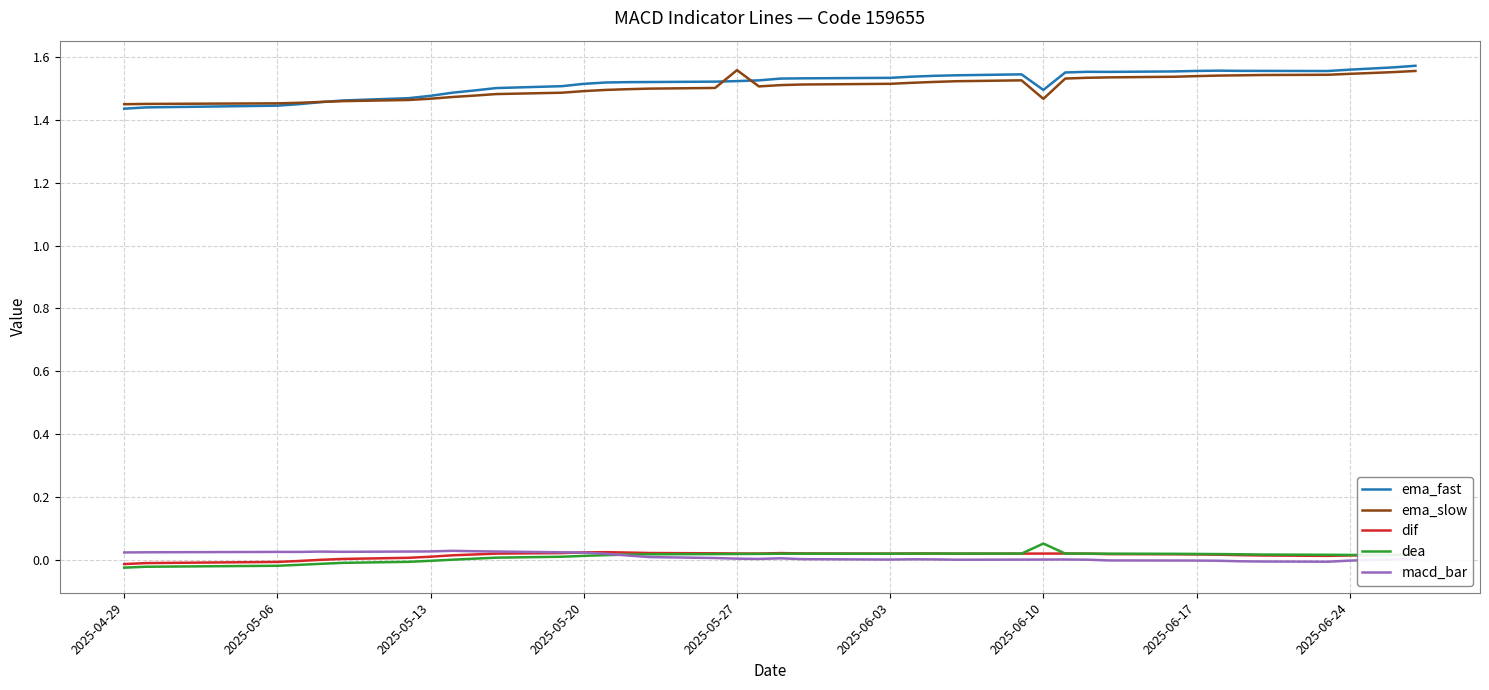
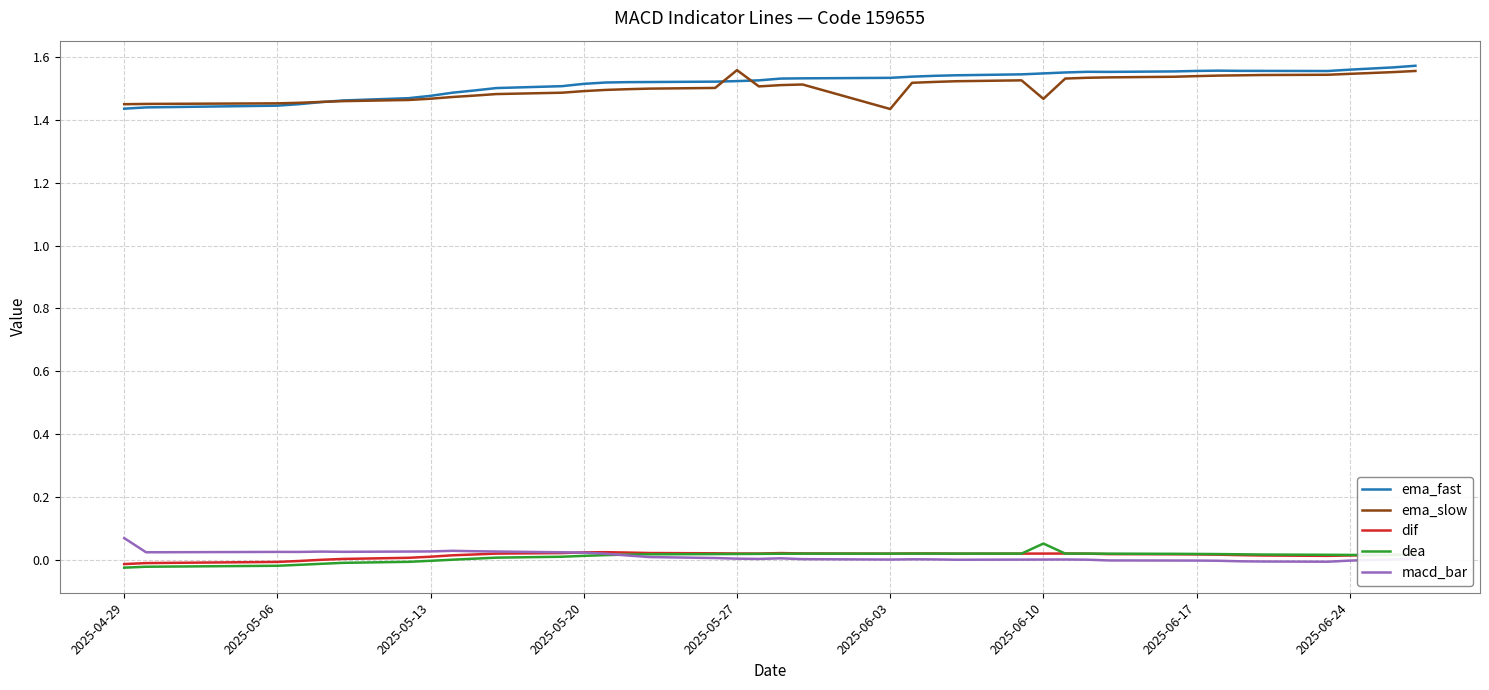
macd_bar, 2025-04-29: 0.02 -> 0.07
ema_slow, 2025-06-03: 1.52 -> 1.44
ema_fast, 2025-06-10: 1.50 -> 1.55
